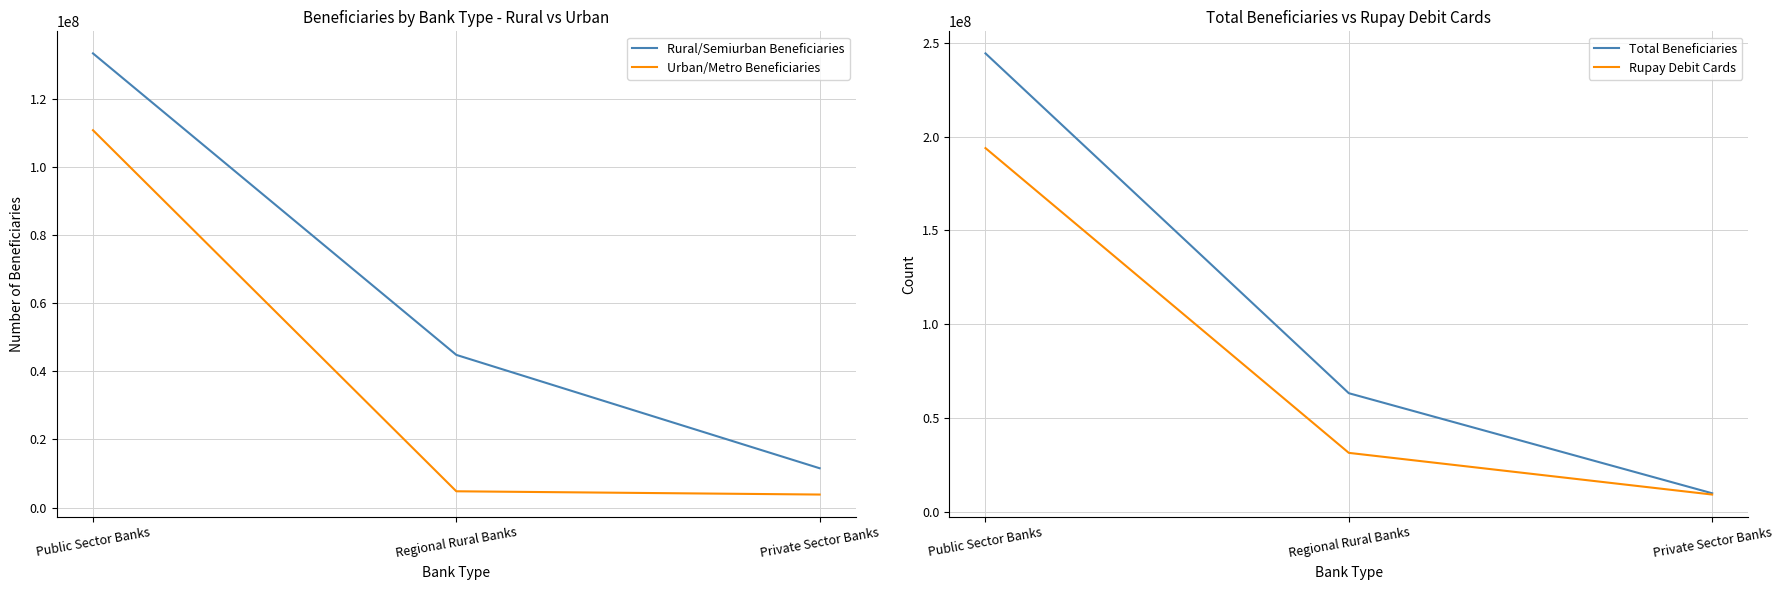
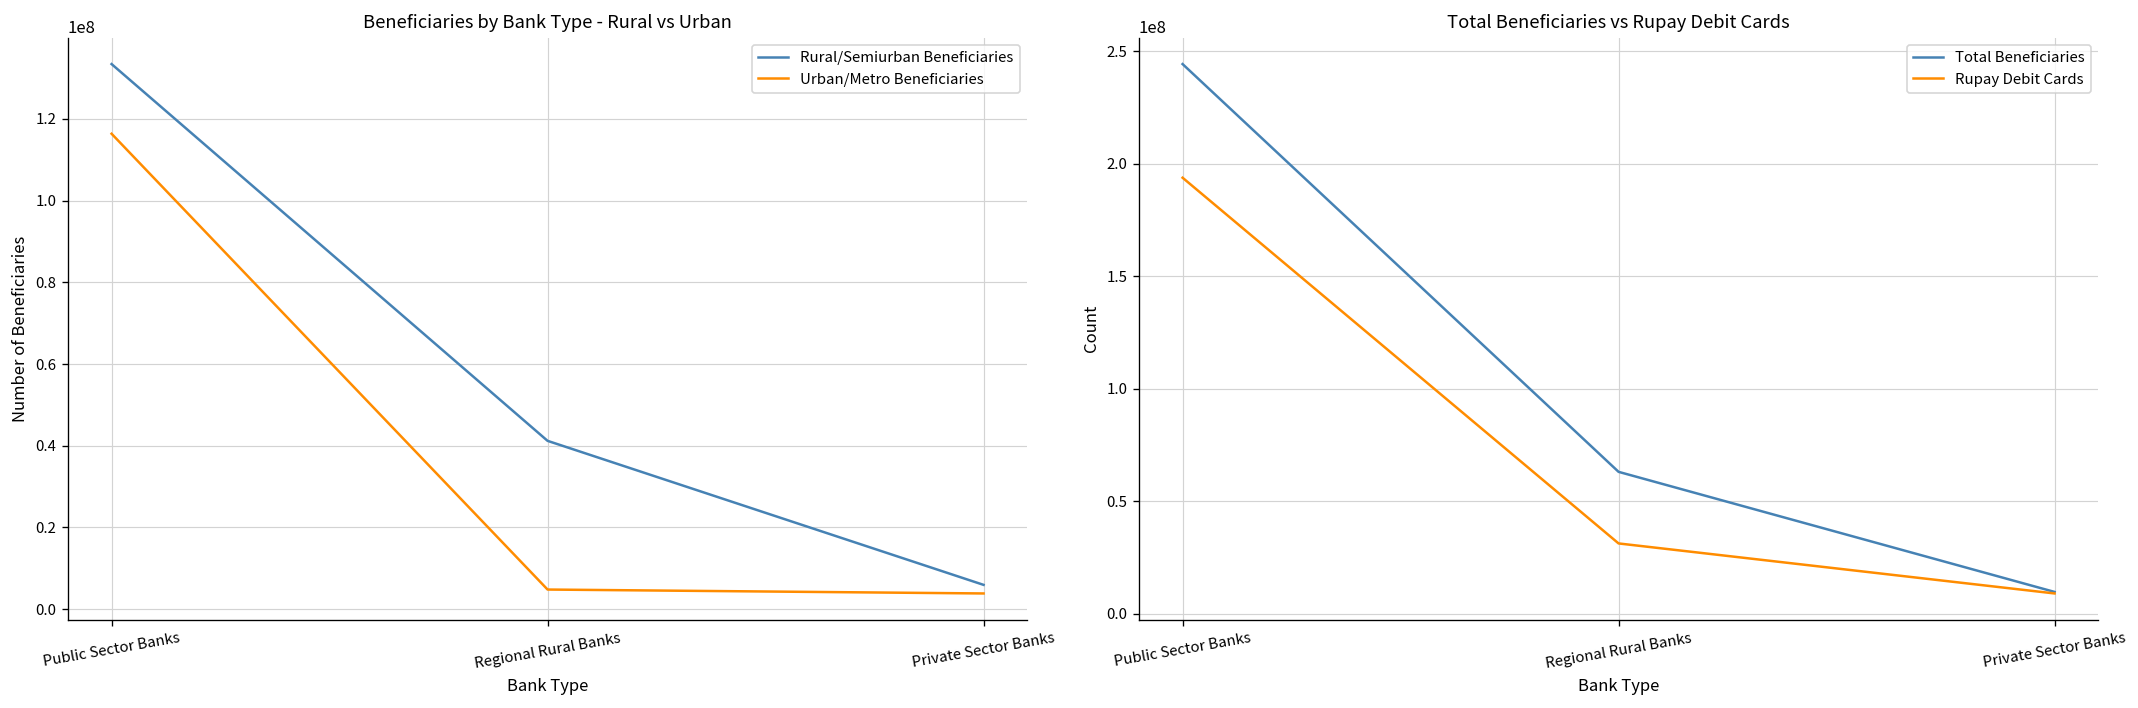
Beneficiaries by Bank Type - Rural vs Urban, Urban/Metro Beneficiaries, Public Sector Banks: 111000000 -> 116000000
Beneficiaries by Bank Type - Rural vs Urban, Rural/Semiurban Beneficiaries, Regional Rural Banks: 45000000 -> 41000000
Beneficiaries by Bank Type - Rural vs Urban, Rural/Semiurban Beneficiaries, Private Sector Banks: 12000000 -> 6000000
